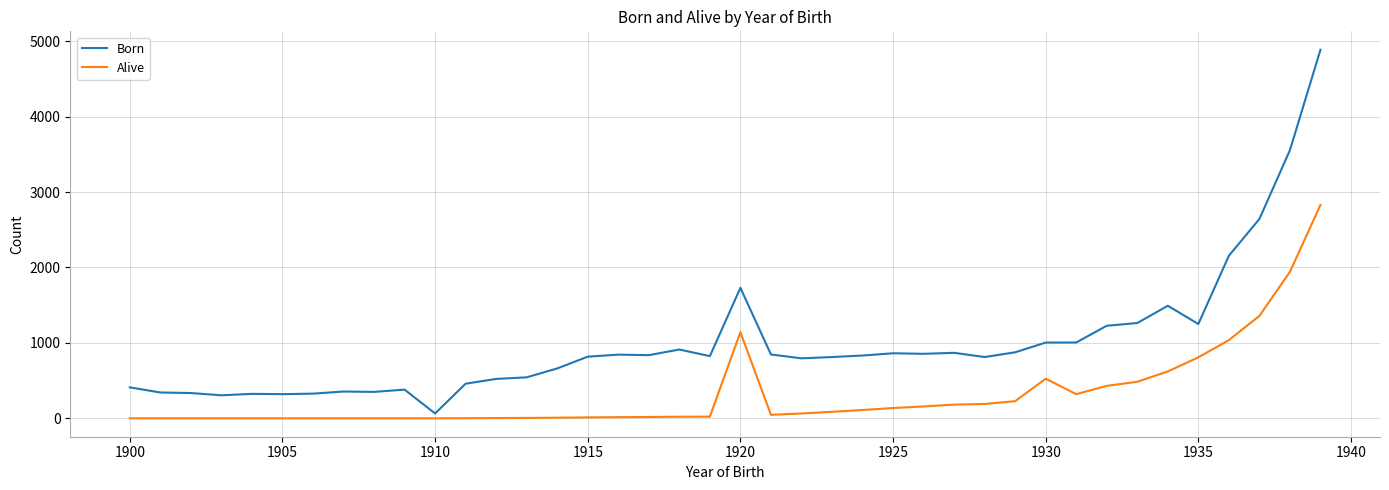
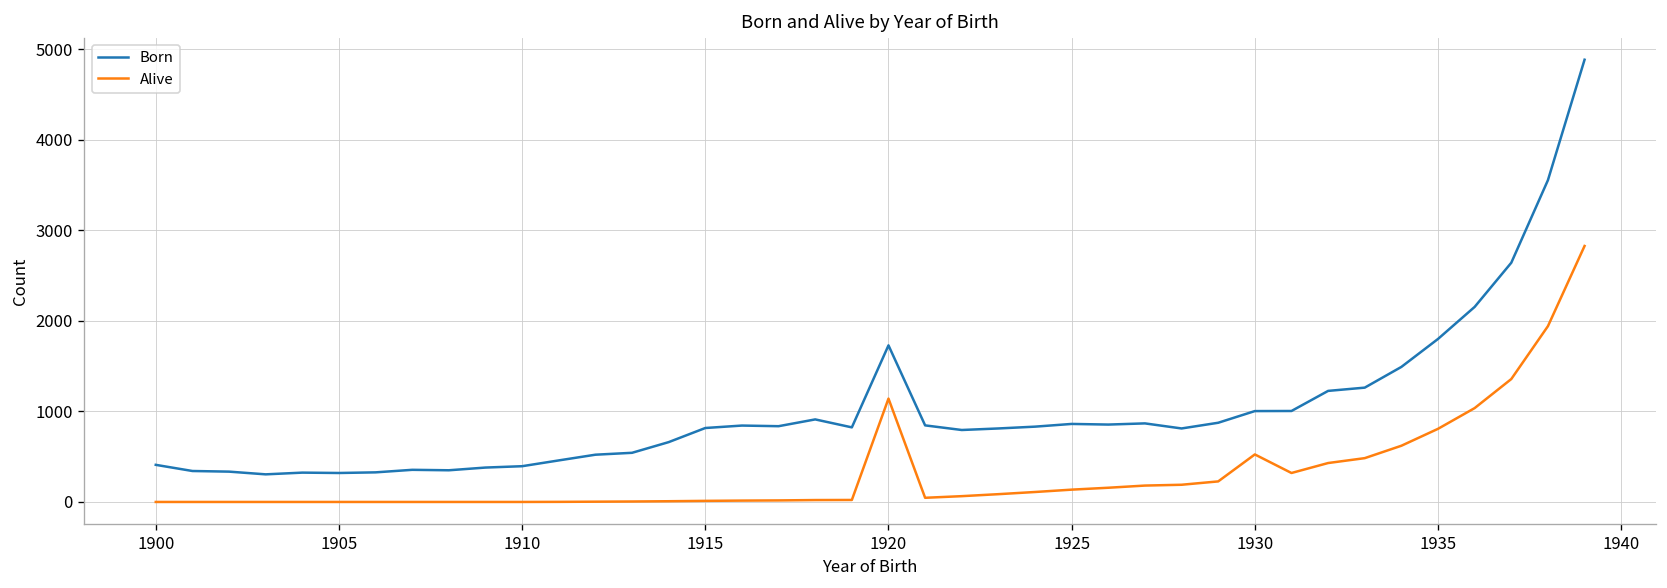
Born, 1910: 100 -> 400
Born, 1935: 1300 -> 1800
